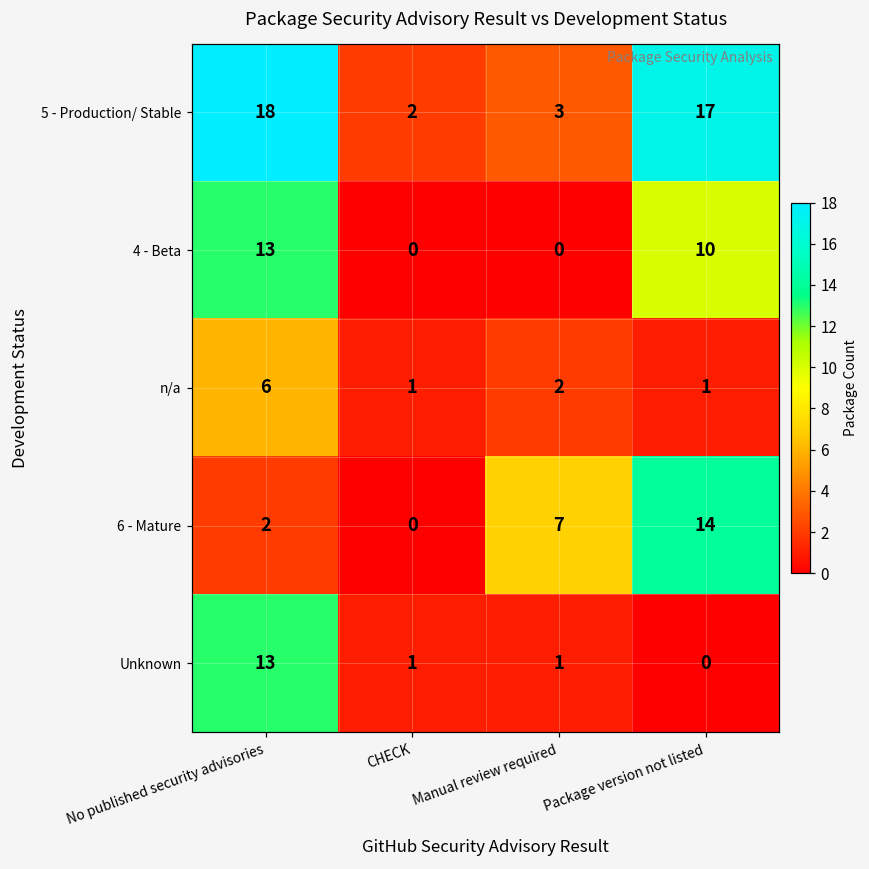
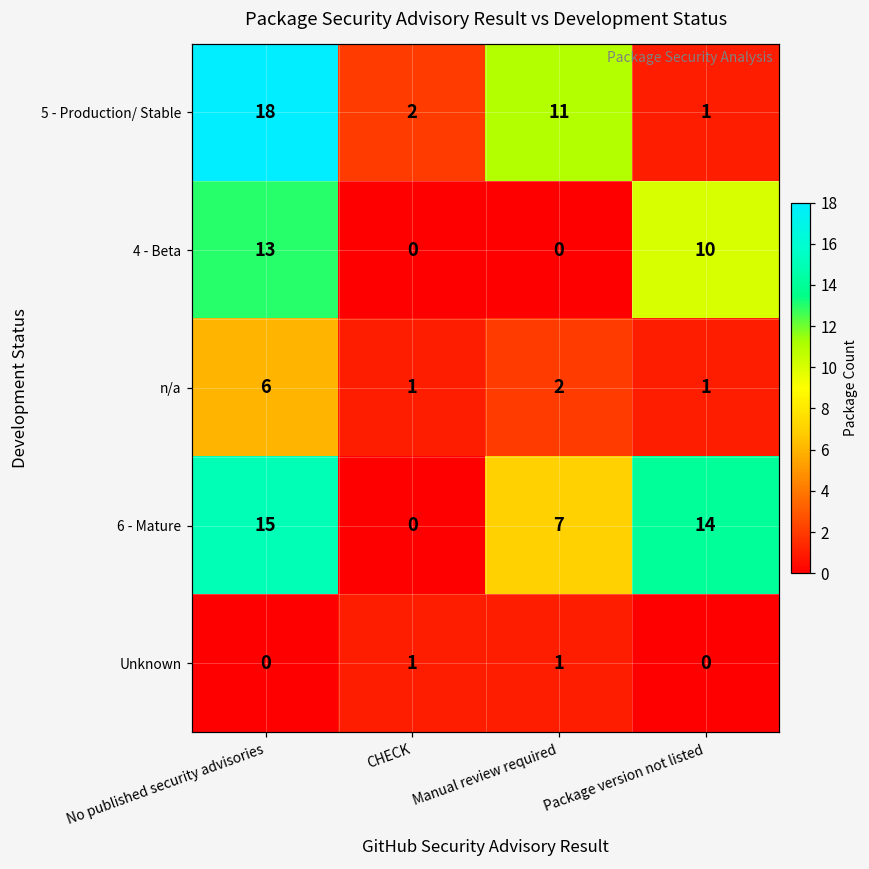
5 - Production/ Stable, Manual review required: 3 -> 11
5 - Production/ Stable, Package version not listed: 17 -> 1
6 - Mature, No published security advisories: 2 -> 15
Unknown, No published security advisories: 13 -> 0
